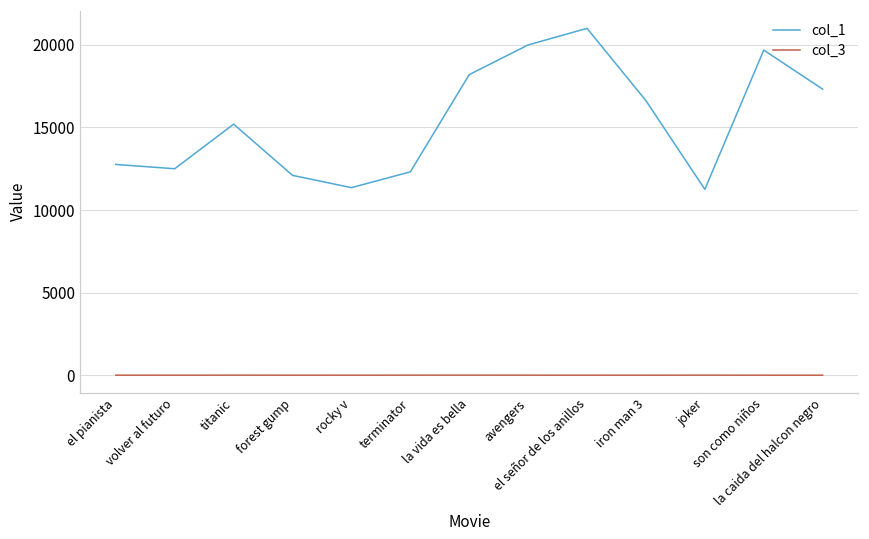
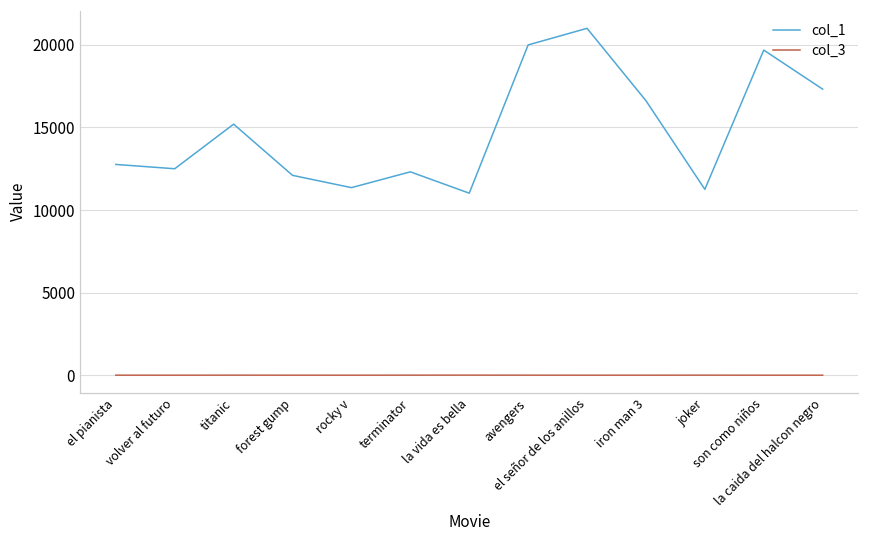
col_1, la vida es bella: 18200 -> 11000
